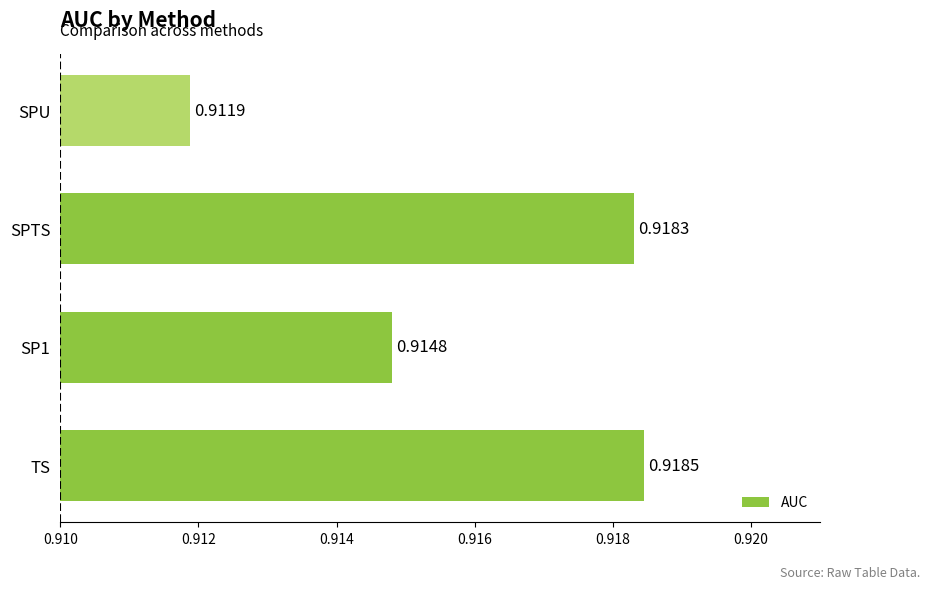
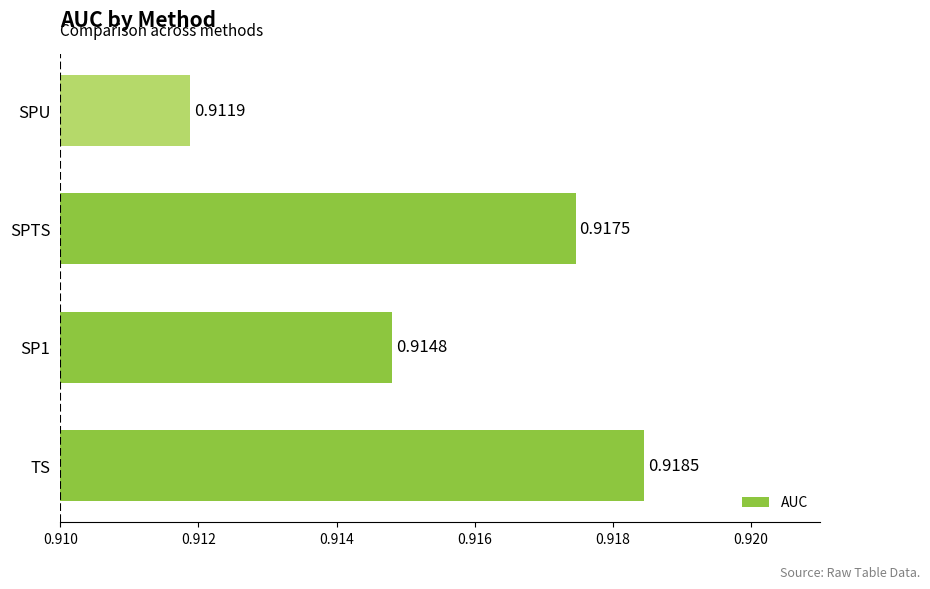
SPTS: 0.9183 -> 0.9175
